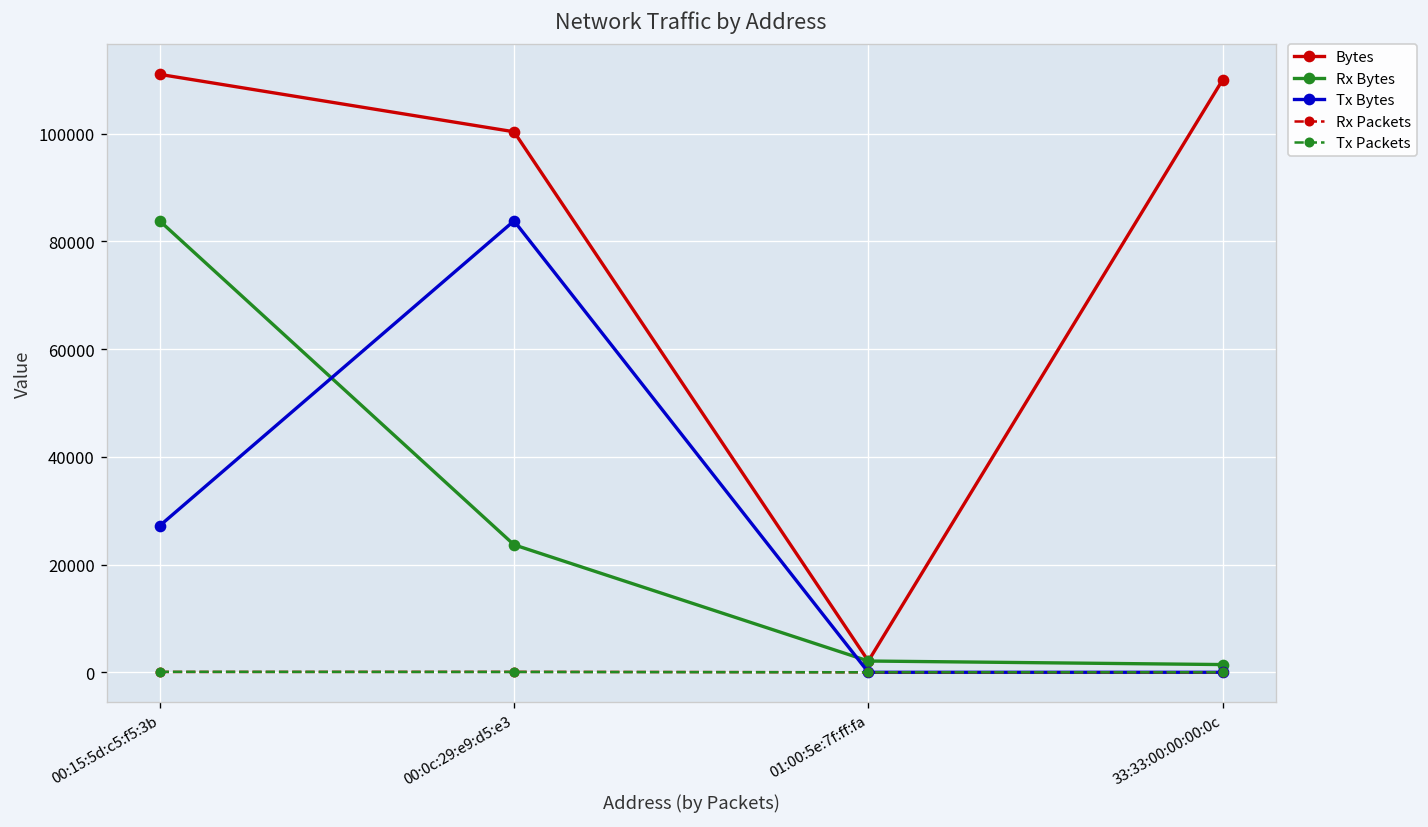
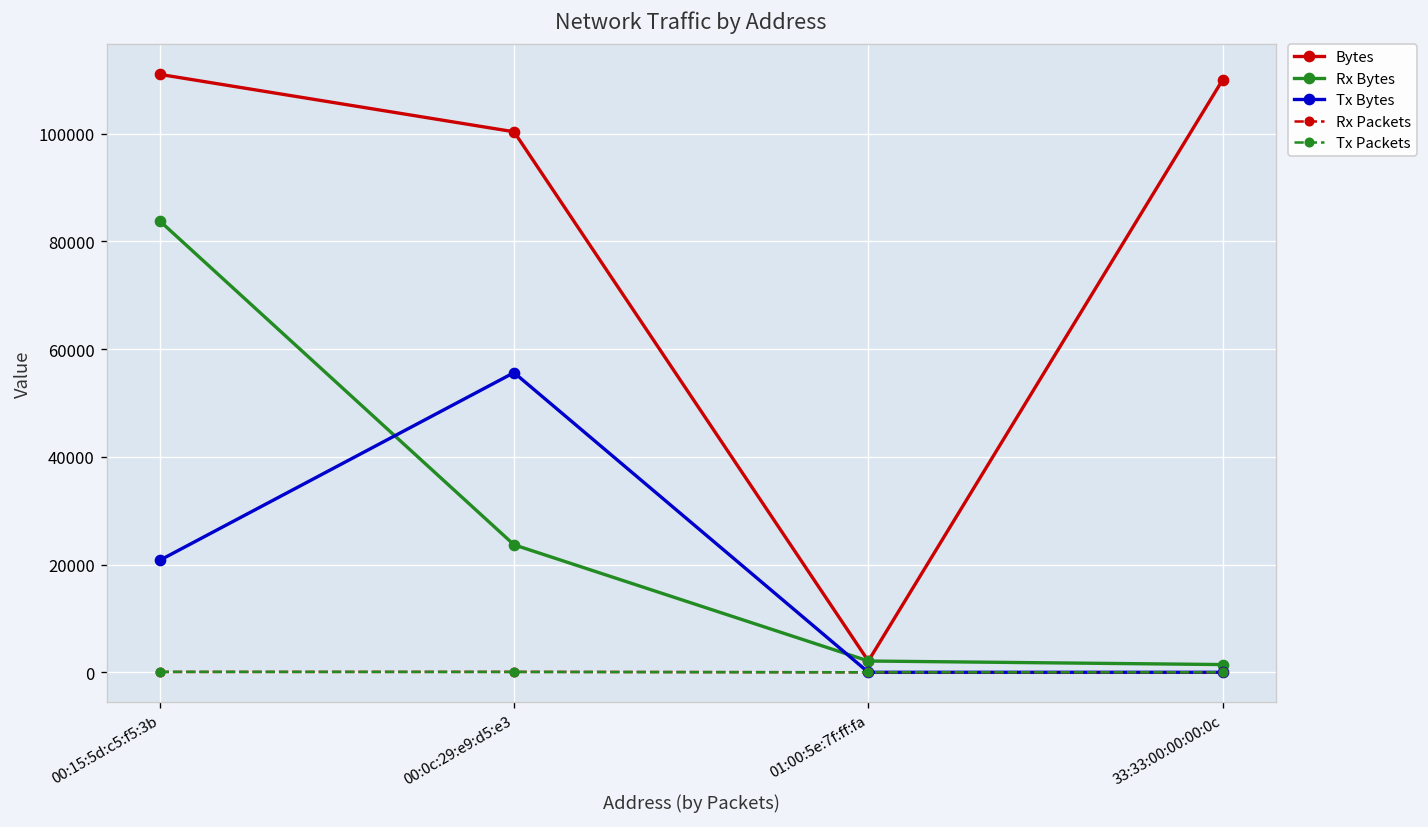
Tx Bytes, 00:15:5d:c5:f5:3b: 27000 -> 21000
Tx Bytes, 00:0c:29:e9:d5:e3: 84000 -> 56000
